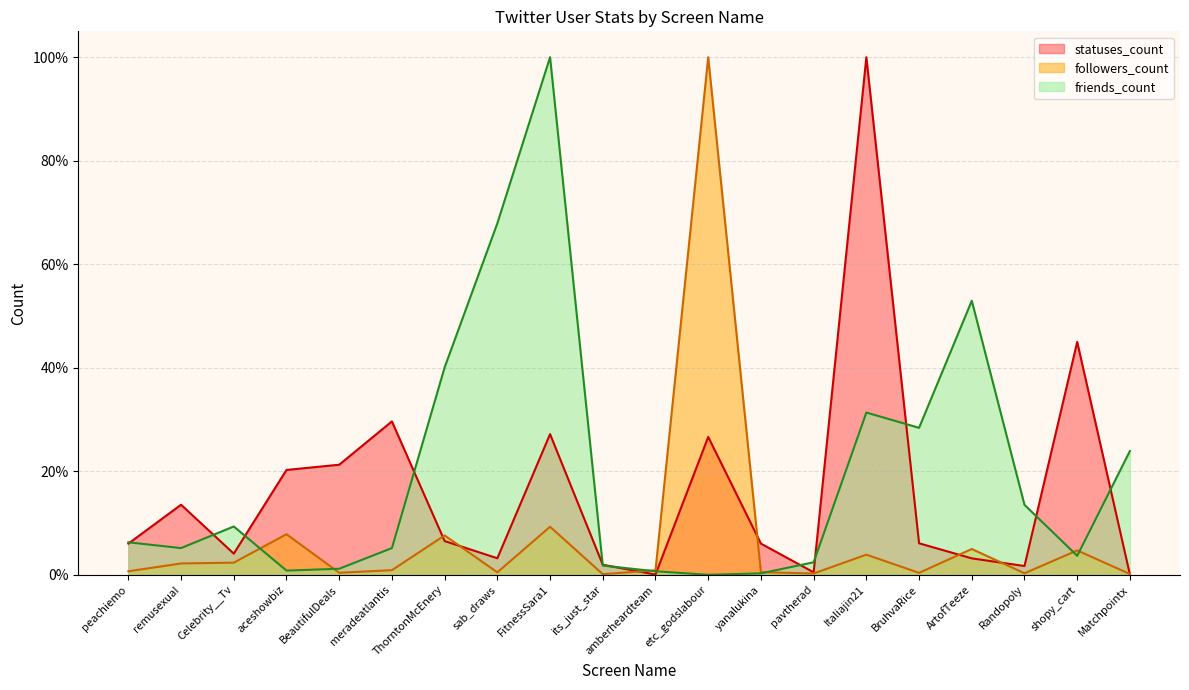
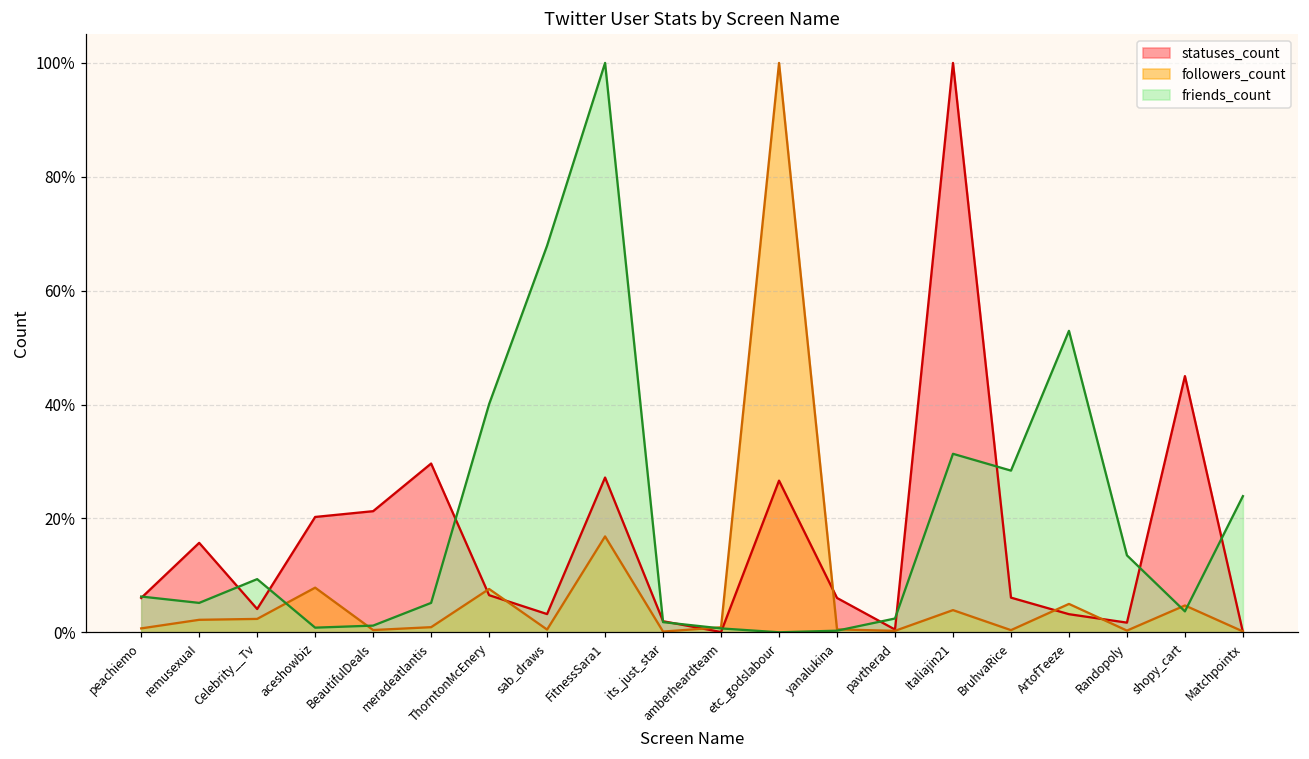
statuses_count, remusexuaI: 14% -> 16%
followers_count, FitnessSara1: 9% -> 17%
